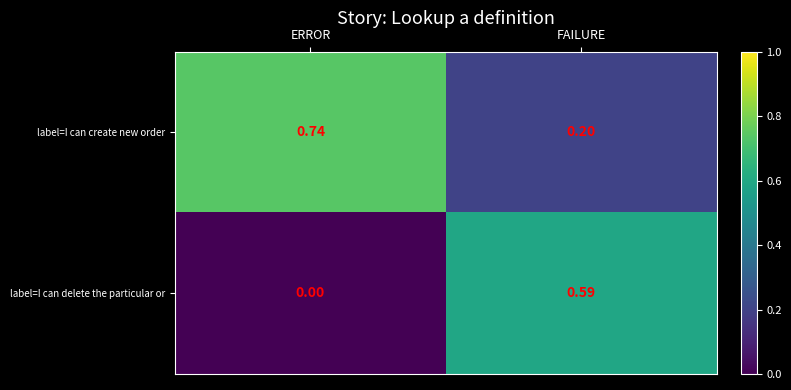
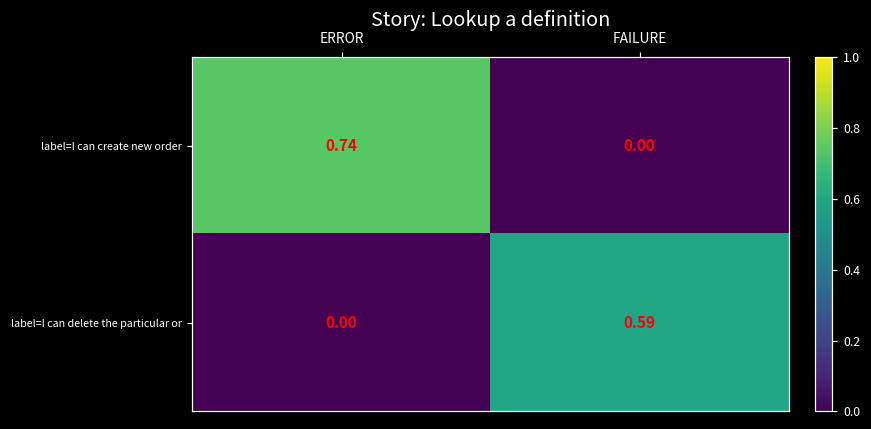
label=I can create new order, FAILURE: 0.20 -> 0.00
